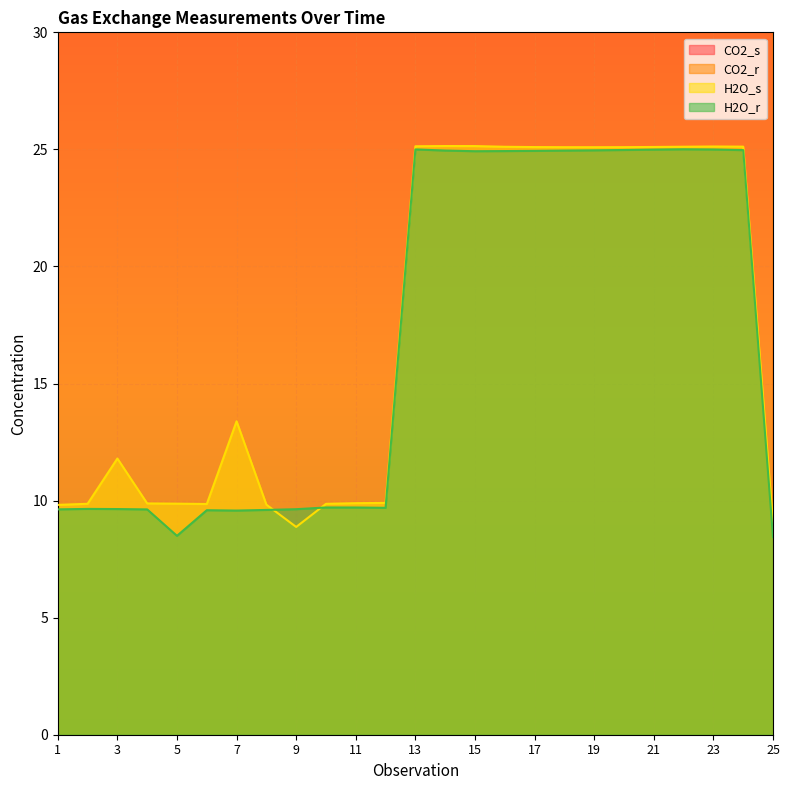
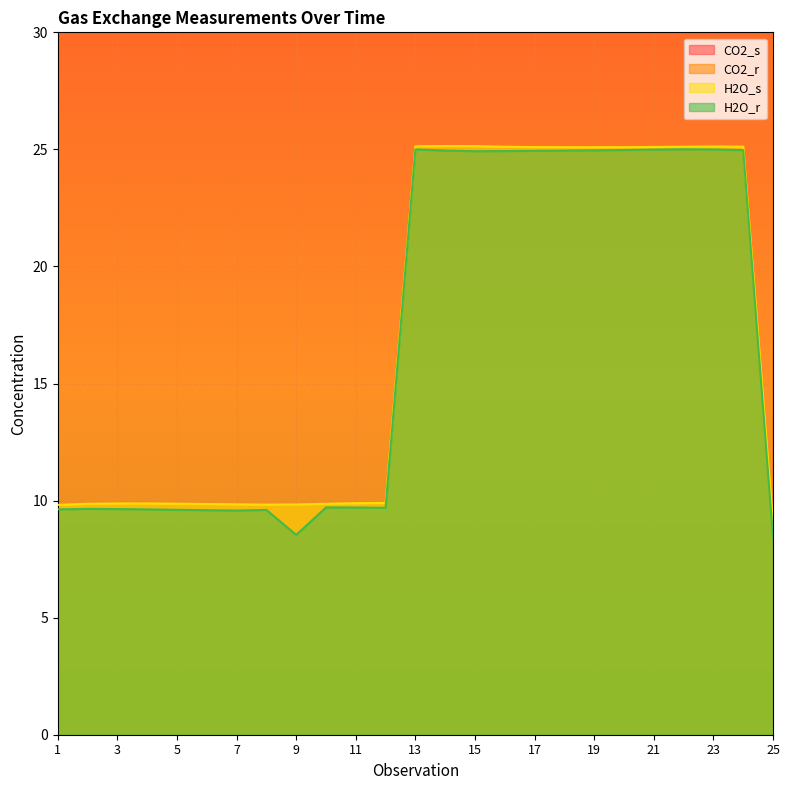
H2O_s, 3: 11.8 -> 9.9
H2O_r, 5: 8.5 -> 9.6
H2O_s, 7: 13.4 -> 9.8
H2O_s, 9: 8.9 -> 9.8
H2O_r, 9: 9.6 -> 8.5
